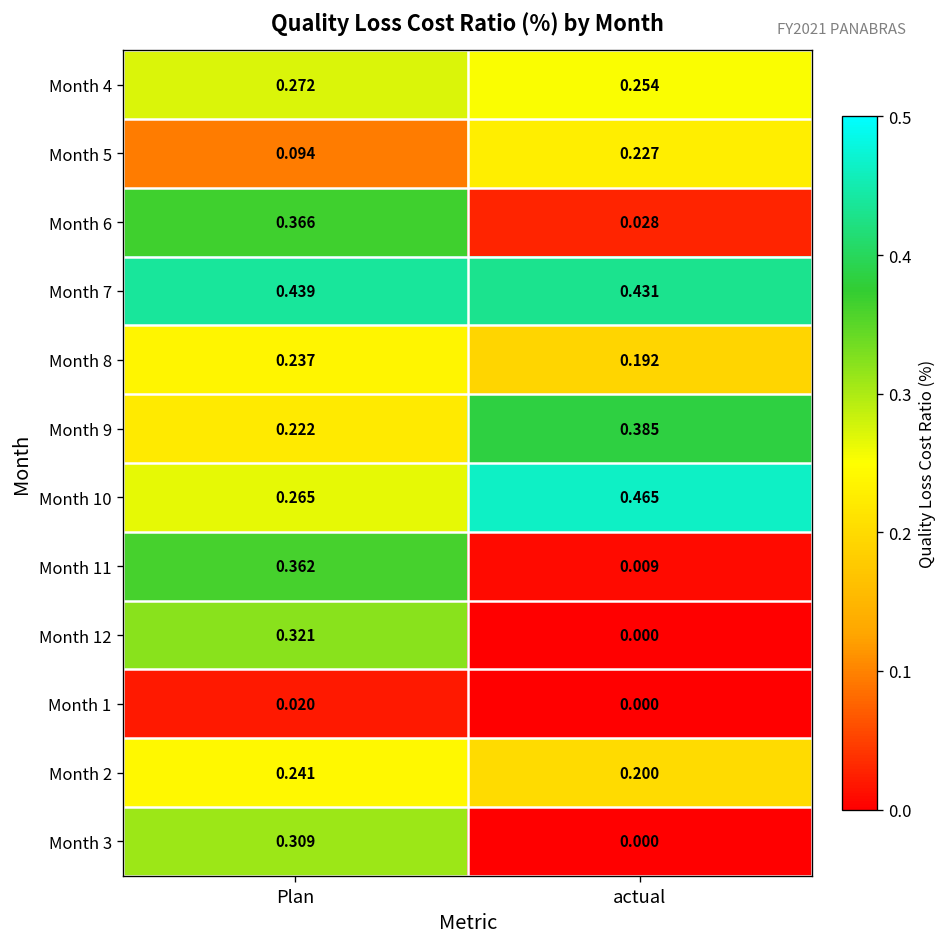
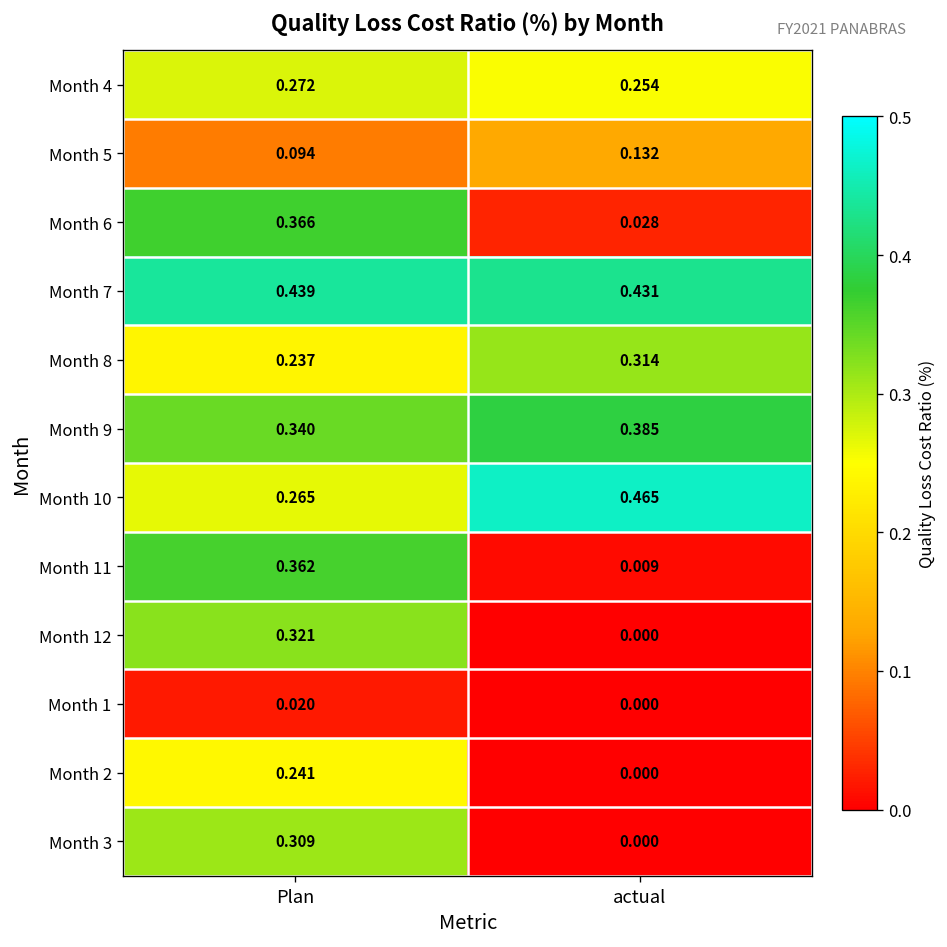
Month 5, actual: 0.227 -> 0.132
Month 8, actual: 0.192 -> 0.314
Month 9, Plan: 0.222 -> 0.340
Month 2, actual: 0.200 -> 0.000
